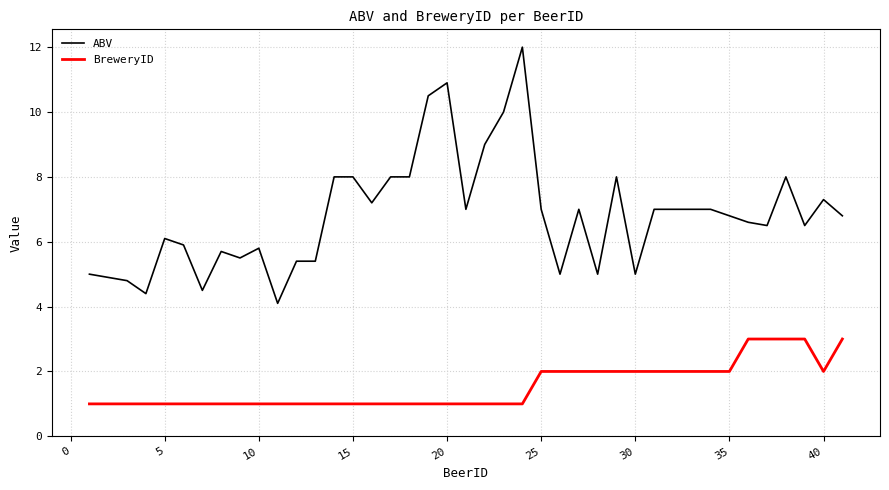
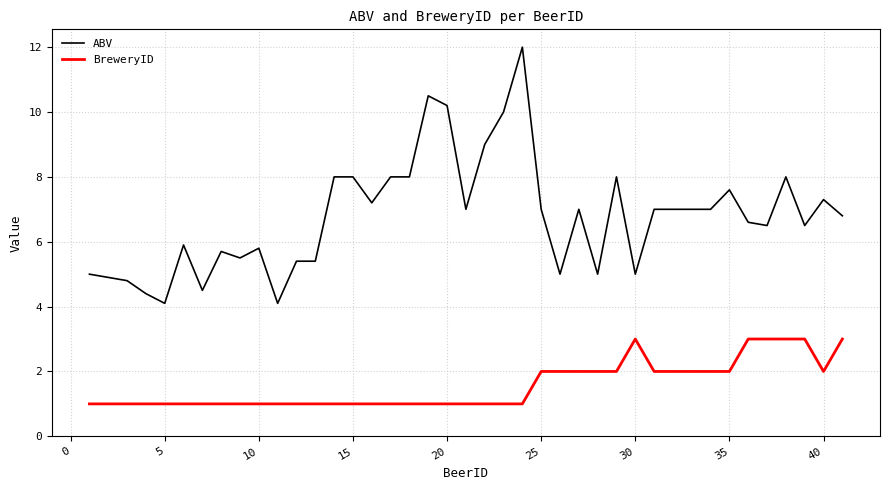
ABV, 5: 6.1 -> 4.1
ABV, 20: 10.9 -> 10.2
BreweryID, 30: 2 -> 3
ABV, 35: 6.8 -> 7.6
